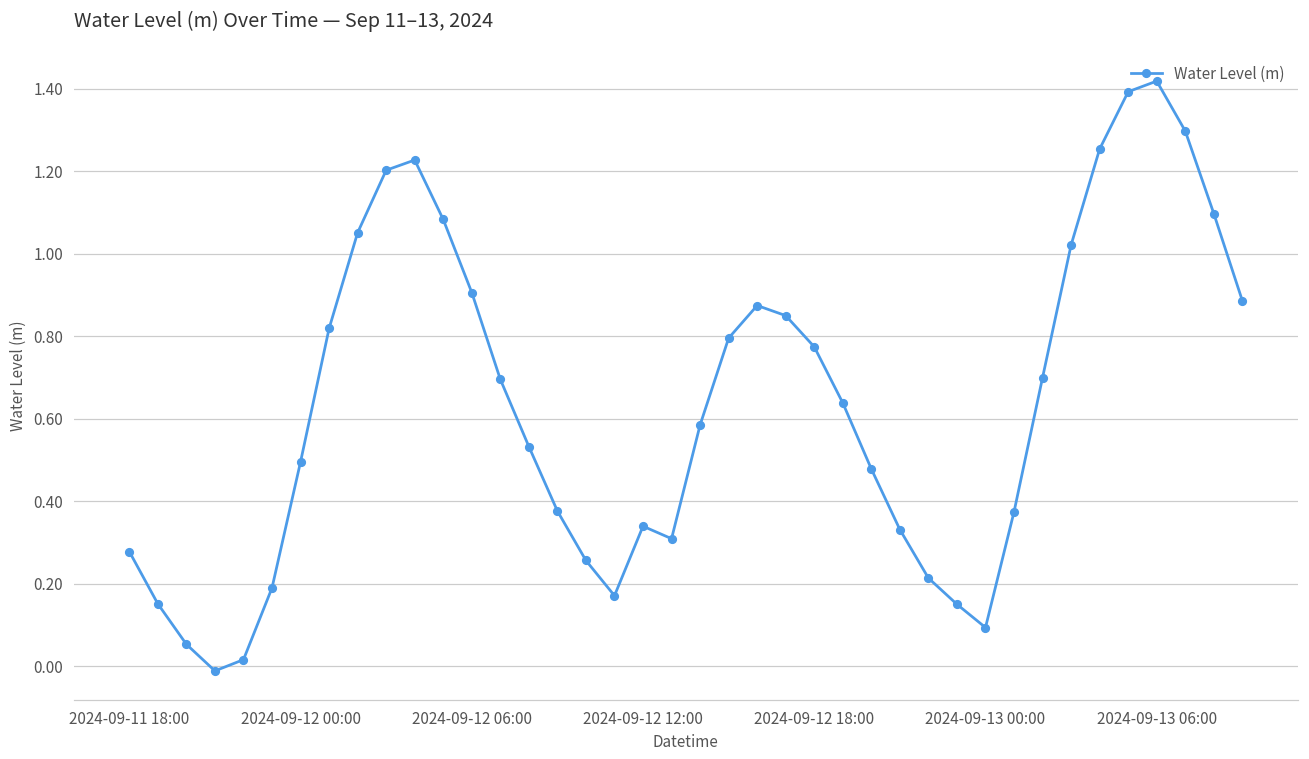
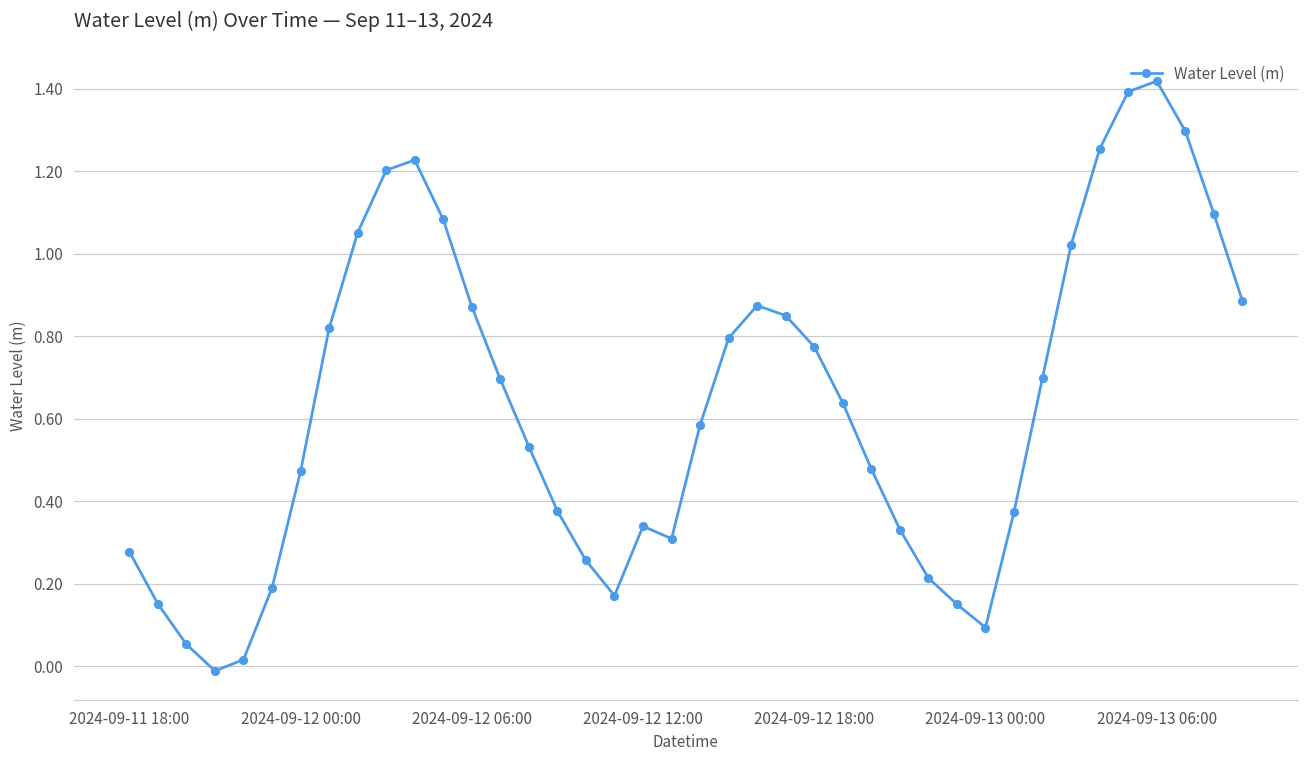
2024-09-12 00:00: 0.50 -> 0.47
2024-09-12 06:00: 0.91 -> 0.87
